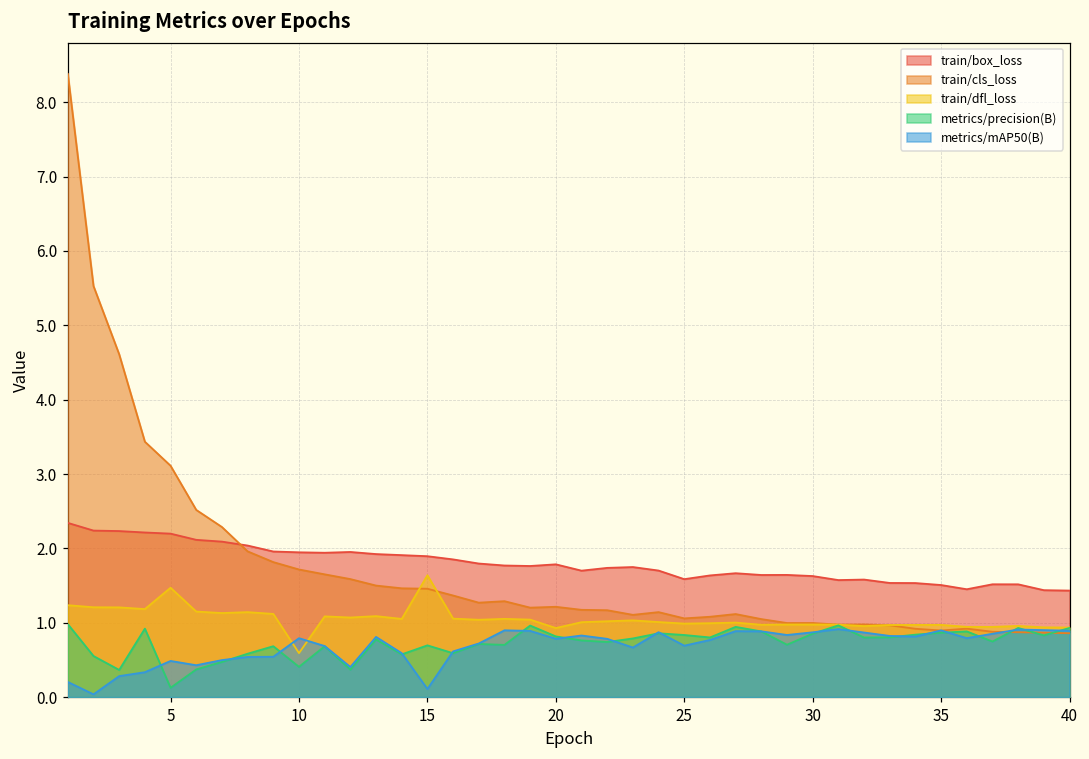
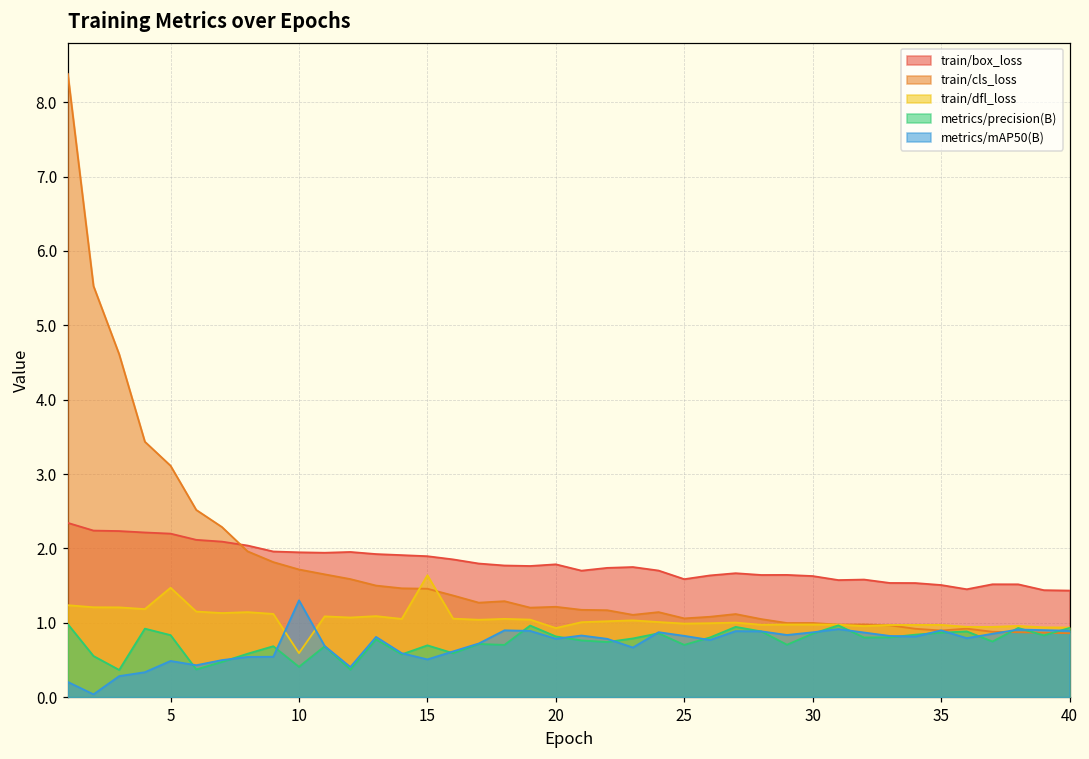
metrics/precision(B), 5: 0.1 -> 0.8
metrics/mAP50(B), 10: 0.8 -> 1.3
metrics/mAP50(B), 15: 0.1 -> 0.5
metrics/precision(B), 25: 0.8 -> 0.7
metrics/mAP50(B), 25: 0.7 -> 0.8
